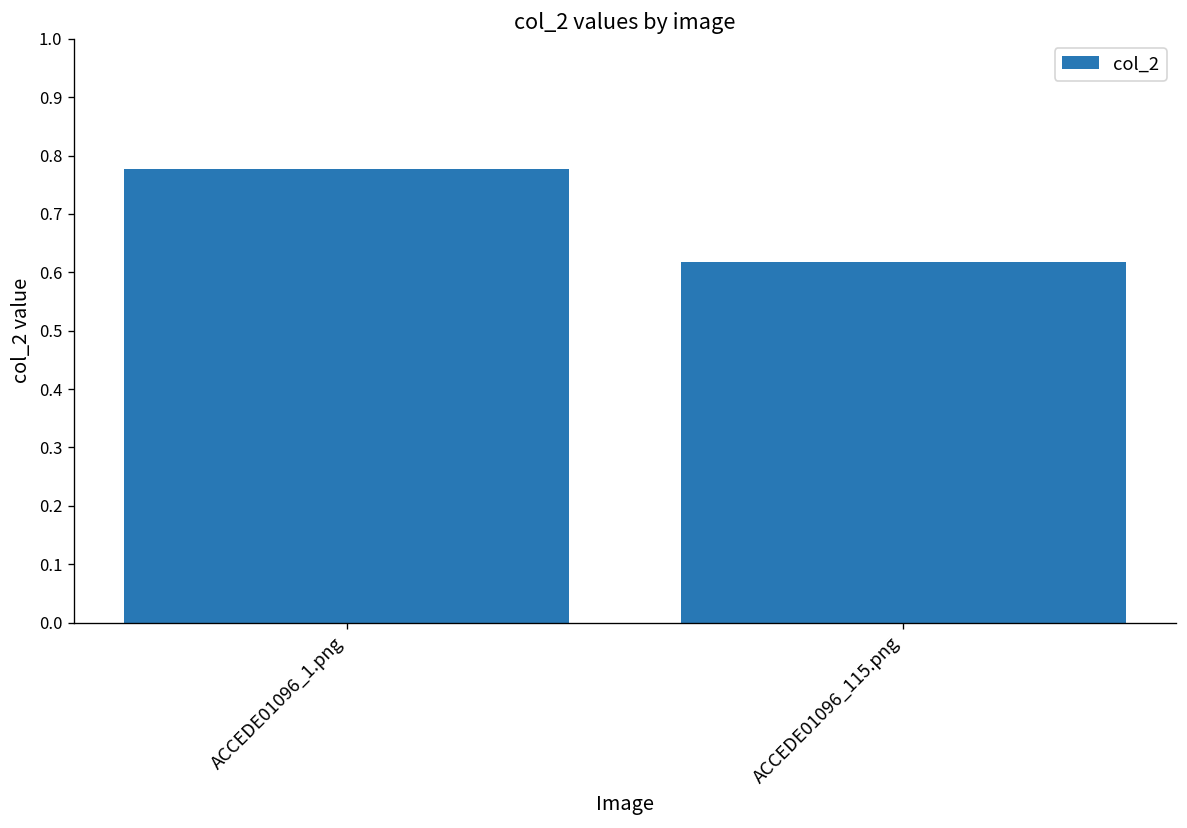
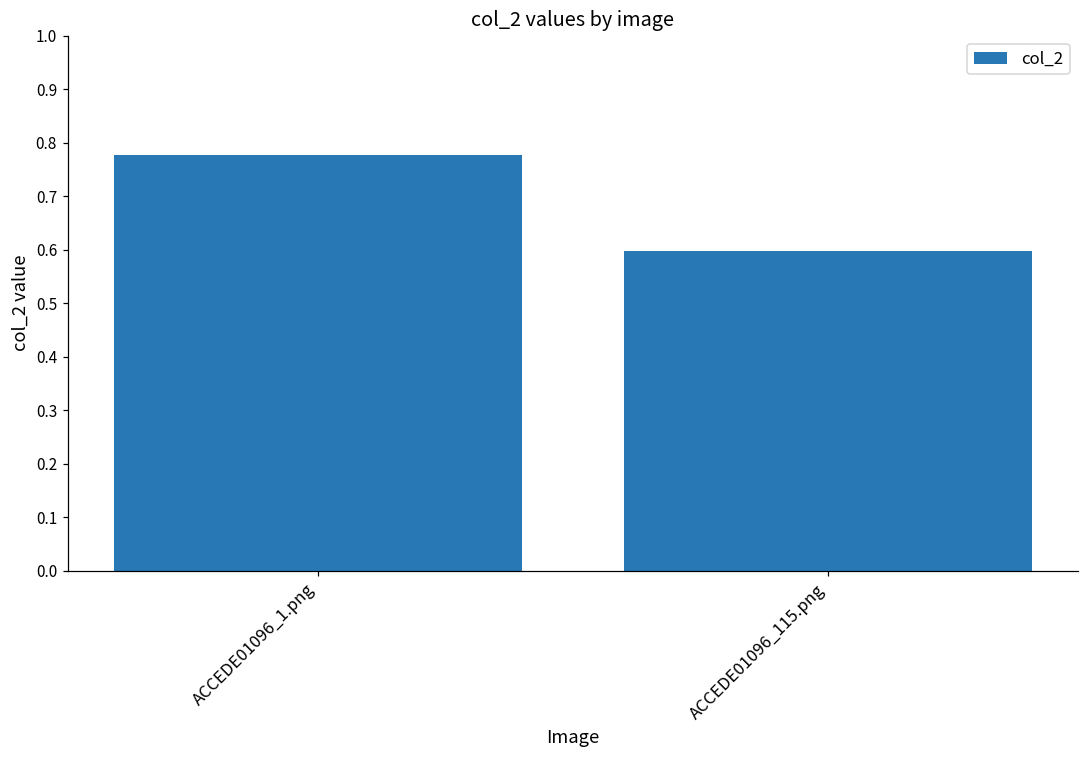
ACCEDE01096_115.png: 0.62 -> 0.60
